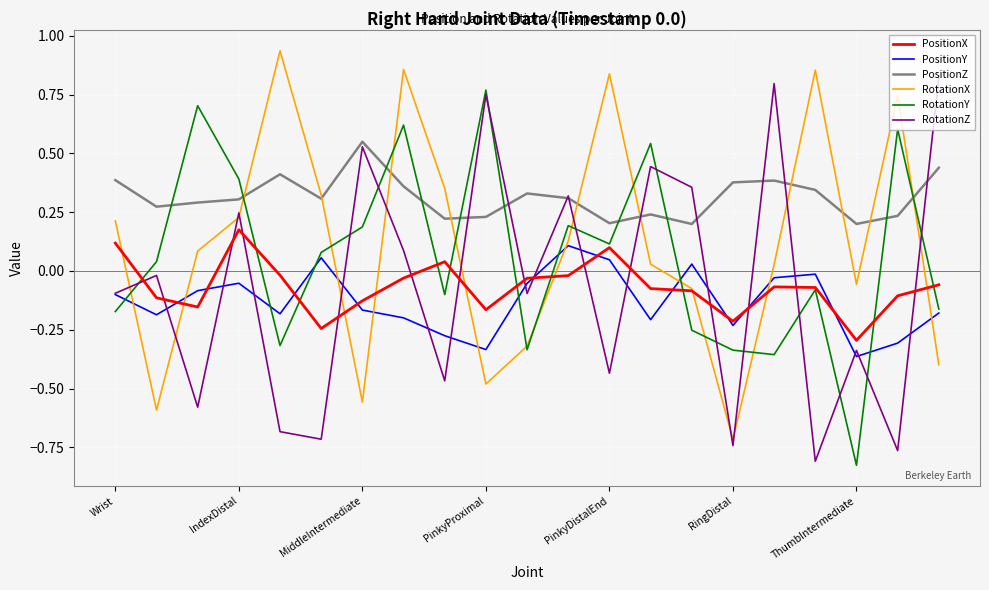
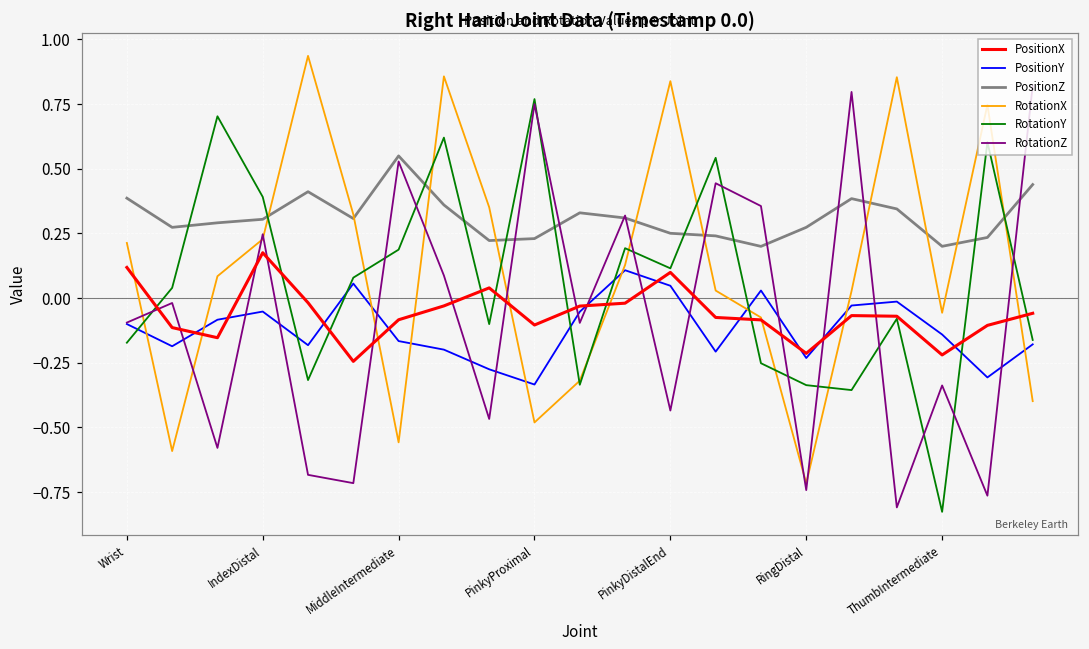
PositionX, MiddleIntermediate: -0.13 -> -0.08
PositionX, PinkyProximal: -0.16 -> -0.10
PositionZ, PinkyDistalEnd: 0.20 -> 0.25
PositionZ, RingDistal: 0.38 -> 0.27
PositionX, ThumbIntermediate: -0.30 -> -0.22
PositionY, ThumbIntermediate: -0.36 -> -0.14
